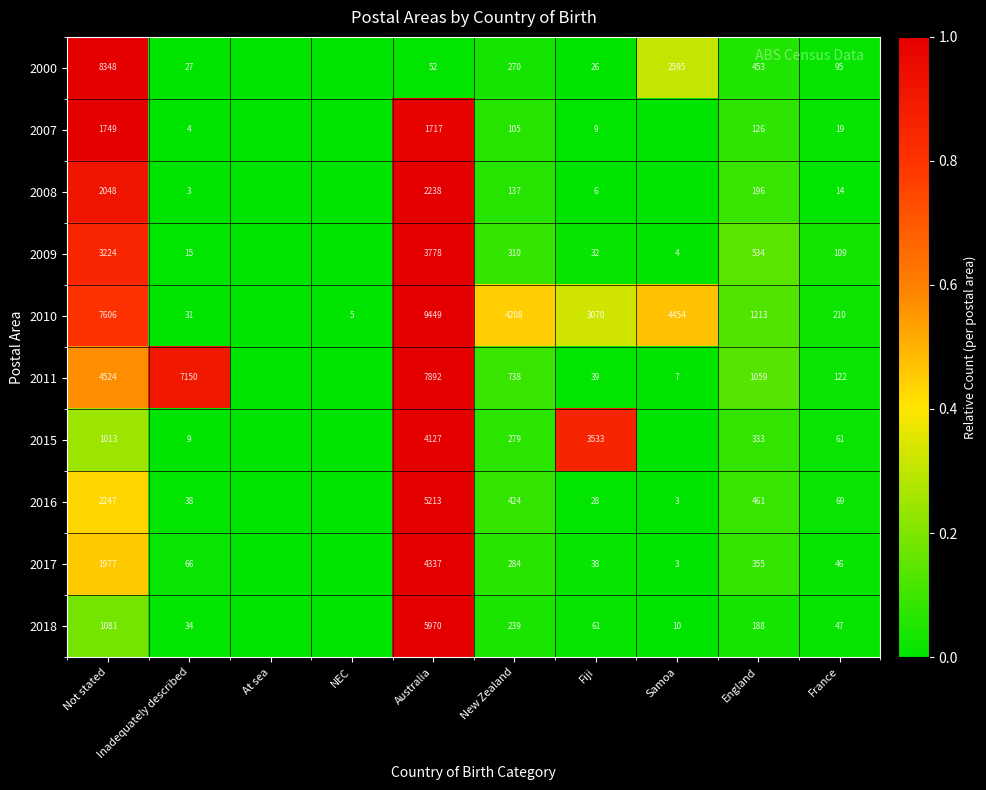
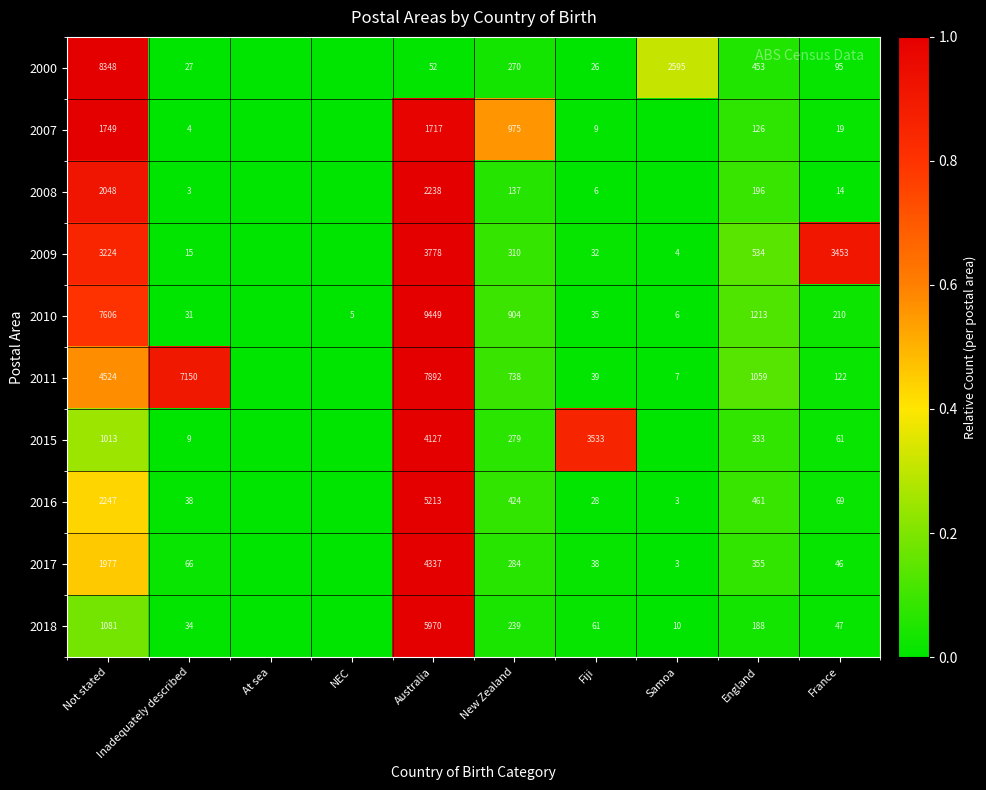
2007, New Zealand: 105 -> 975
2009, France: 109 -> 3453
2010, New Zealand: 4208 -> 904
2010, Fiji: 3070 -> 35
2010, Samoa: 4454 -> 6
